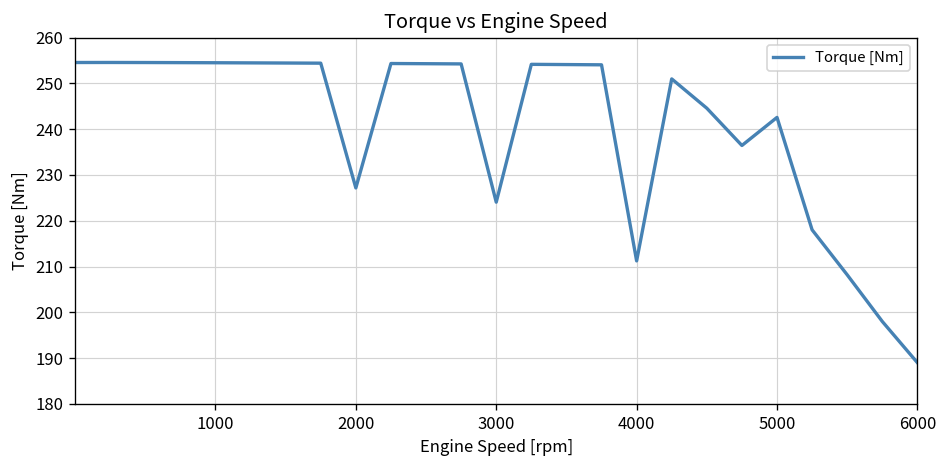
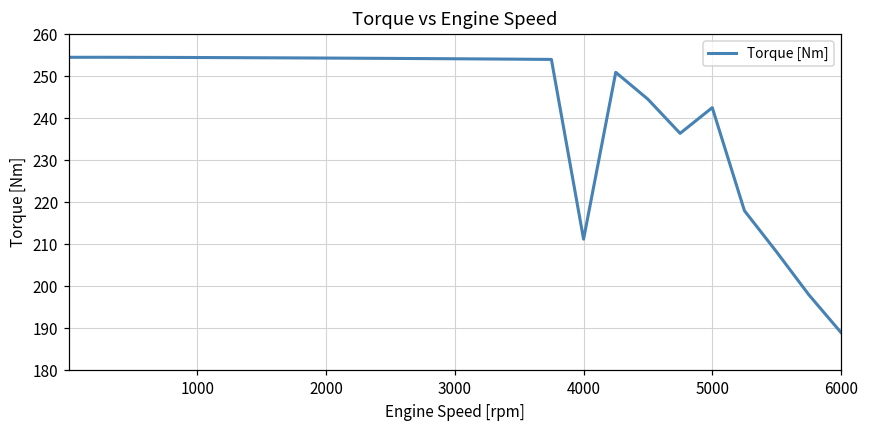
2000: 227 -> 254
3000: 224 -> 254
